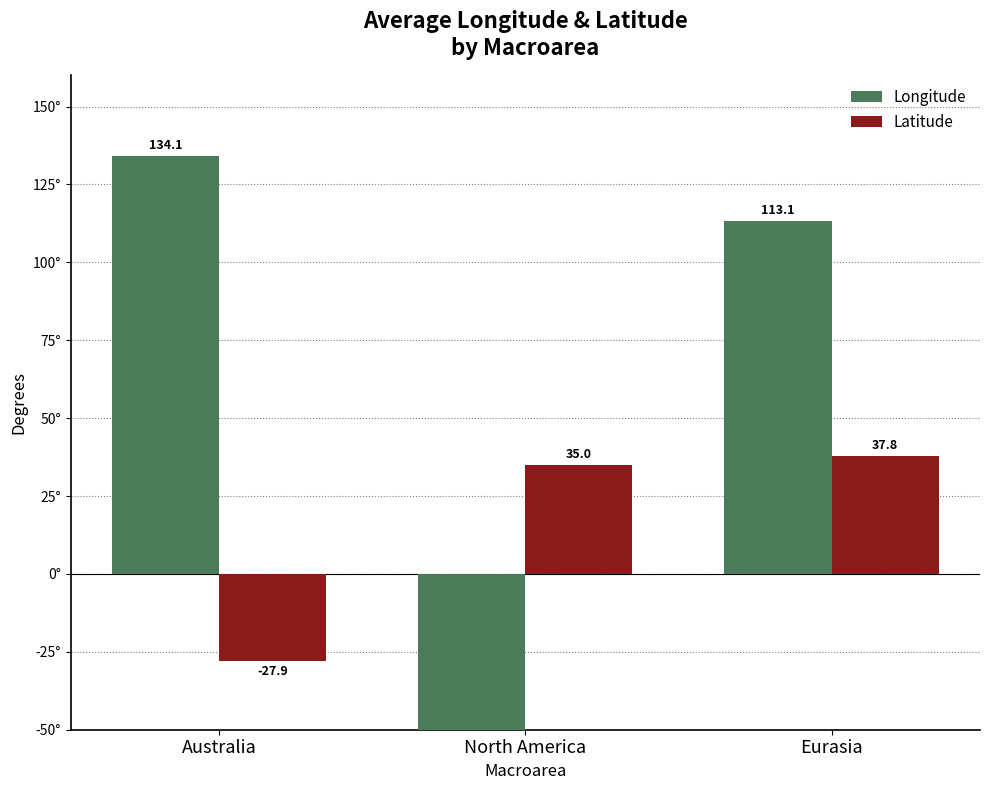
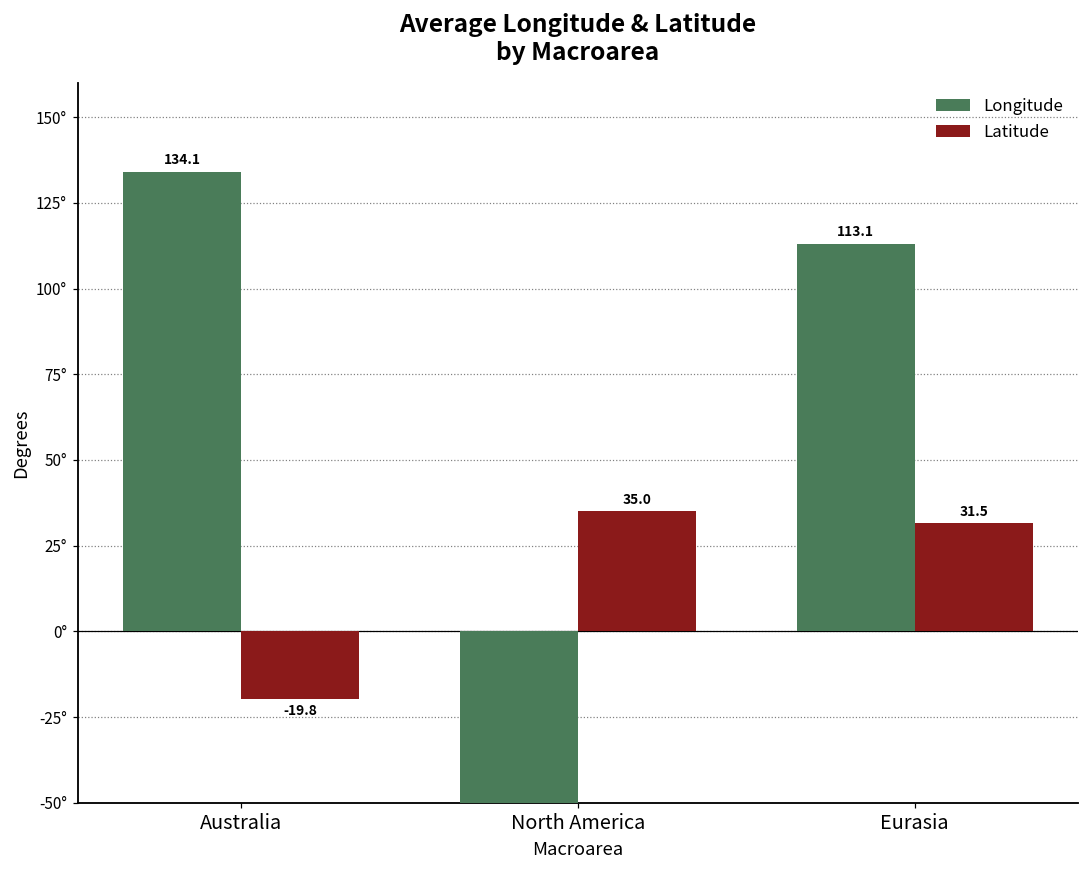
Latitude, Australia: -27.9 -> -19.8
Latitude, Eurasia: 37.8 -> 31.5
